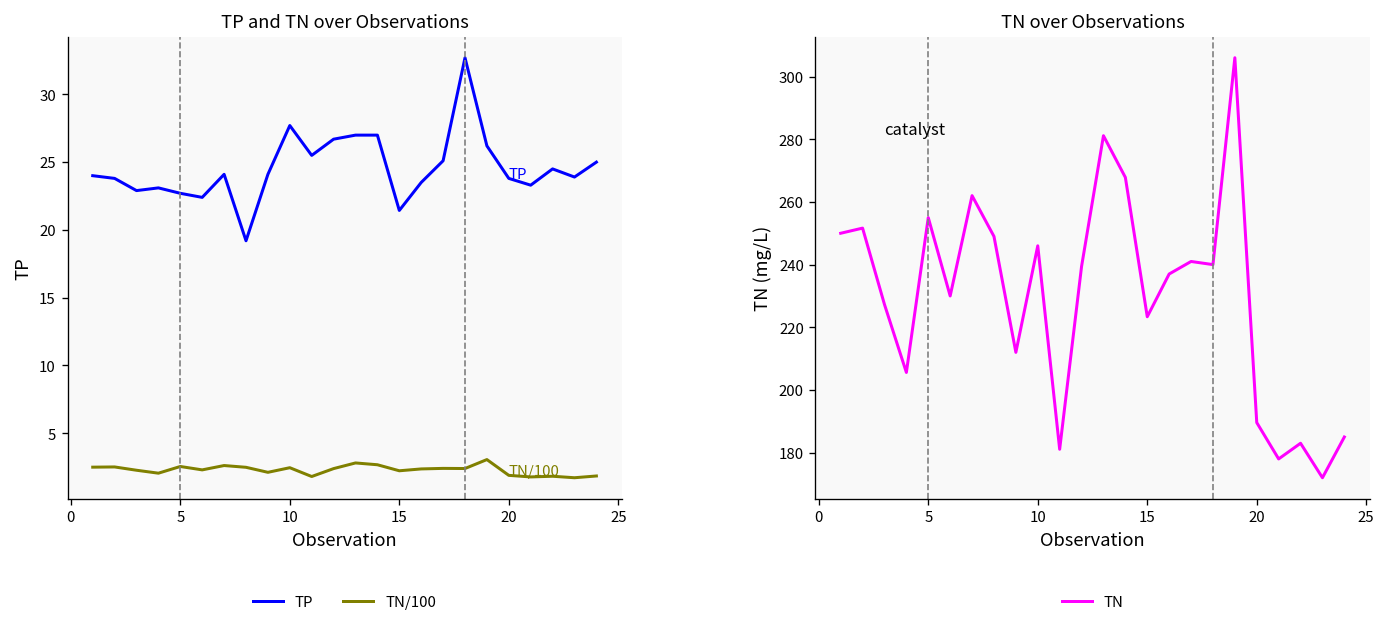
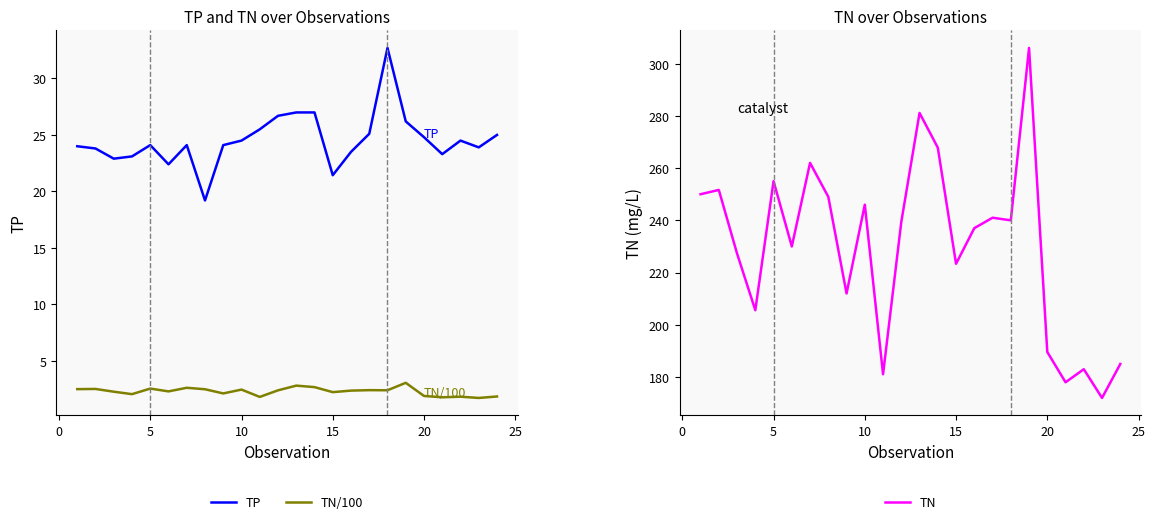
TP and TN over Observations, TP, 5: 22.7 -> 24.1
TP and TN over Observations, TP, 10: 27.7 -> 24.5
TP and TN over Observations, TP, 20: 23.8 -> 24.8
